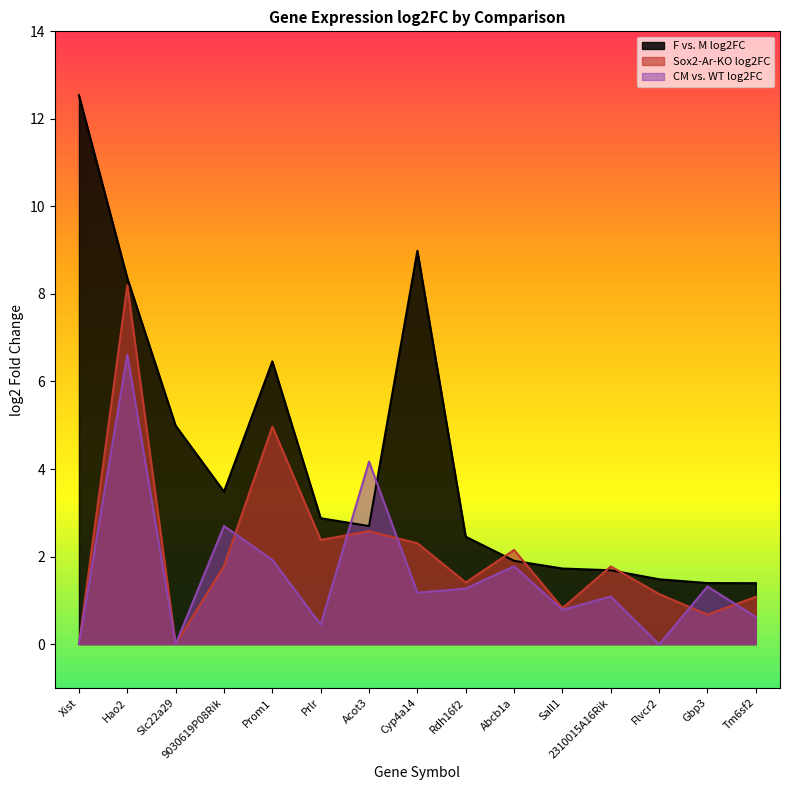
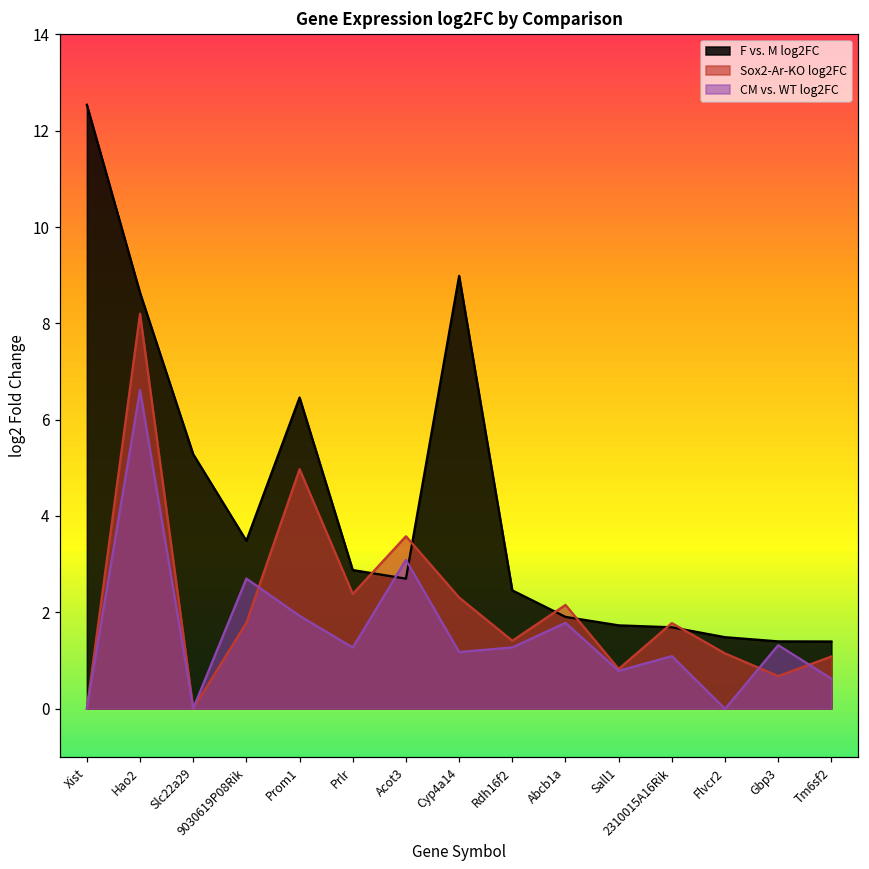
F vs. M log2FC, Hao2: 8.4 -> 8.6
F vs. M log2FC, Slc22a29: 5.0 -> 5.3
CM vs. WT log2FC, Prlr: 0.4 -> 1.3
Sox2-Ar-KO log2FC, Acot3: 2.6 -> 3.6
CM vs. WT log2FC, Acot3: 4.2 -> 3.1
